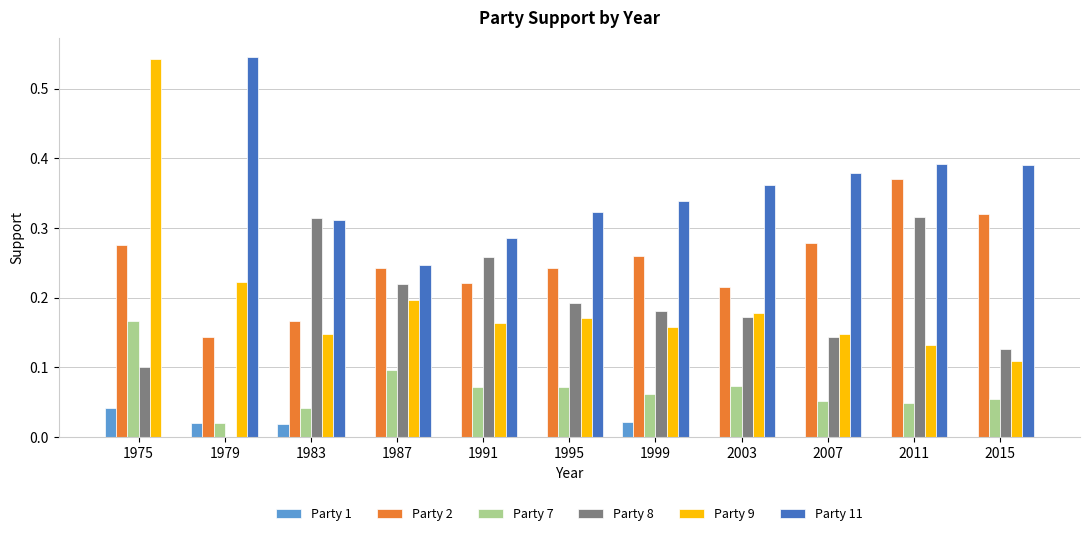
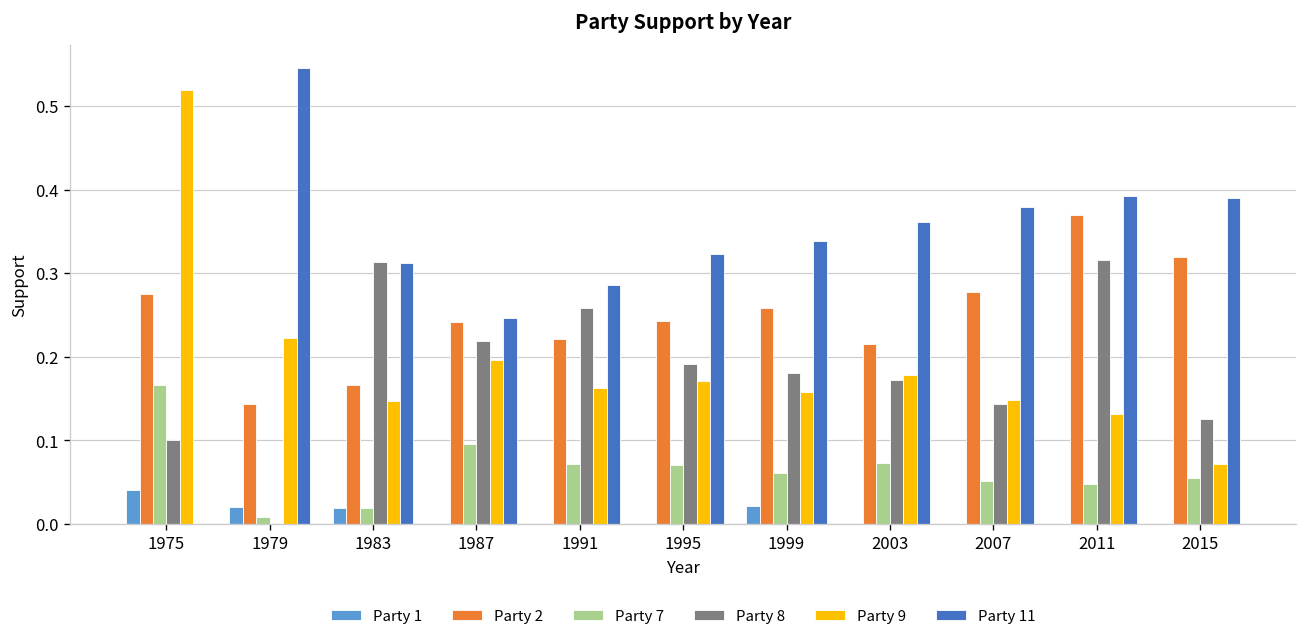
Party 9, 1975: 0.54 -> 0.52
Party 7, 1979: 0.02 -> 0.01
Party 7, 1983: 0.04 -> 0.02
Party 9, 2015: 0.11 -> 0.07
